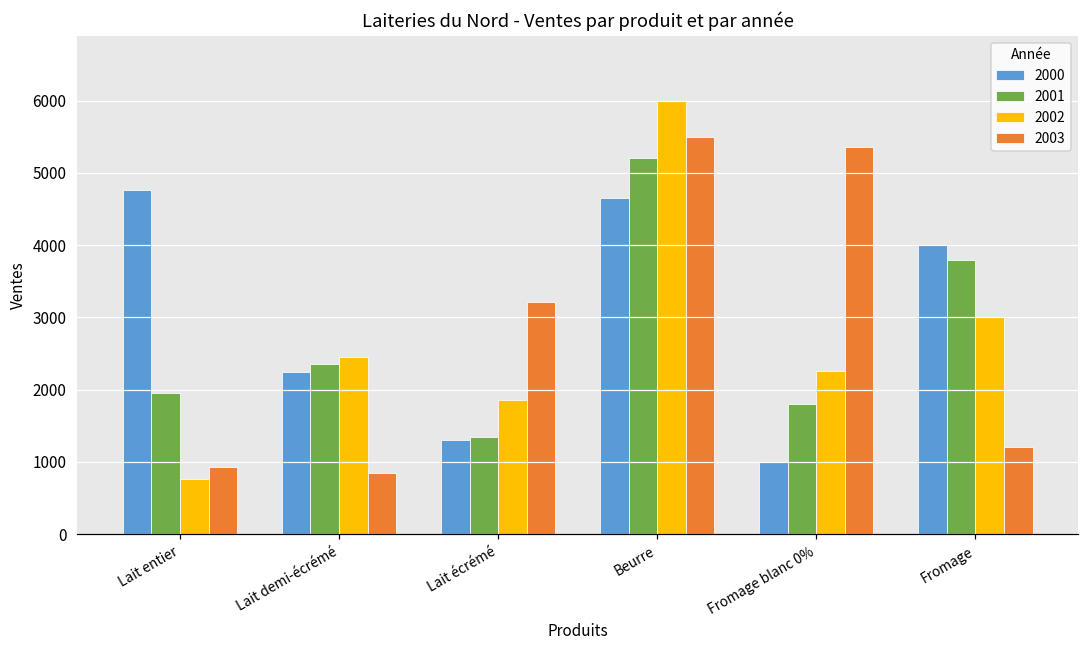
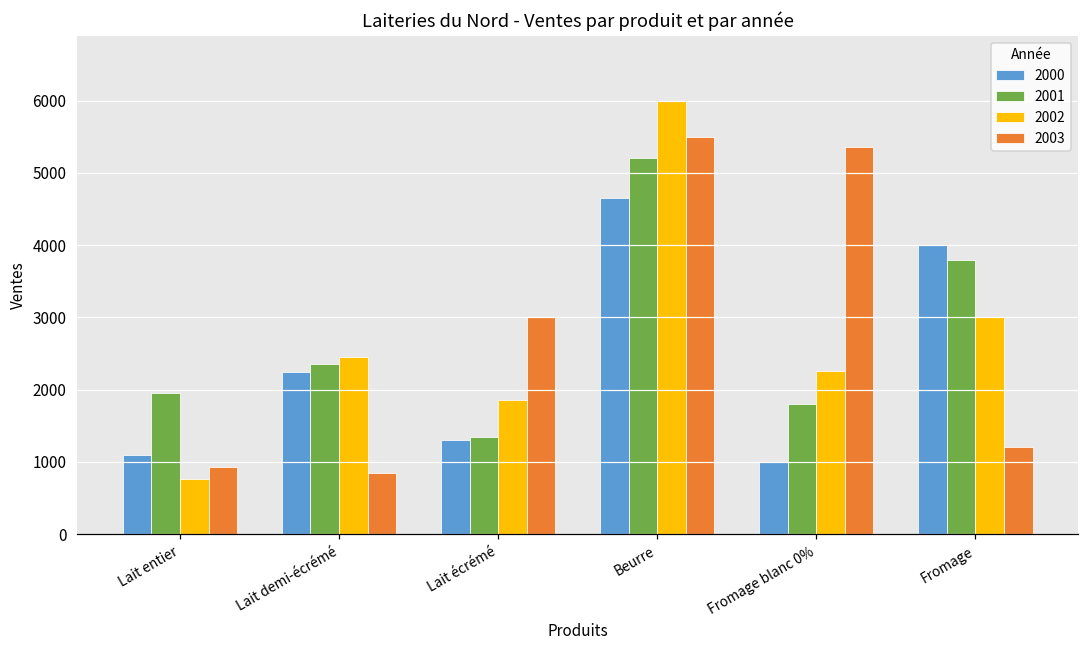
2000, Lait entier: 4800 -> 1100
2003, Lait écrémé: 3200 -> 3000
